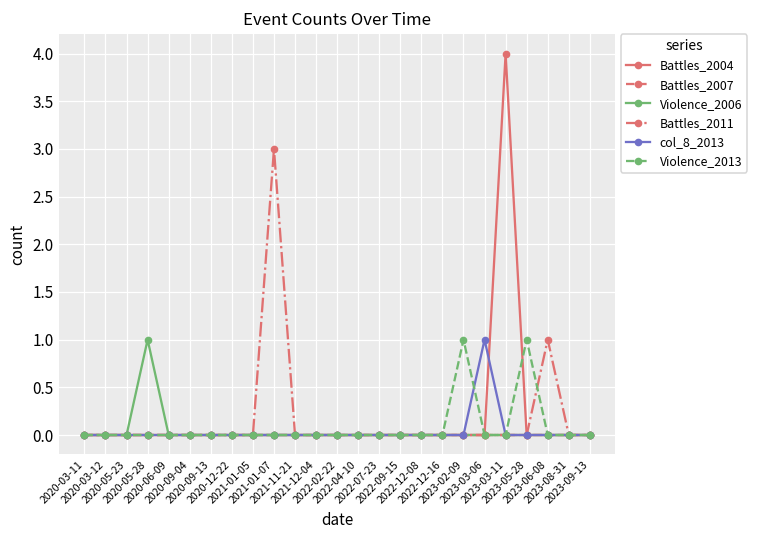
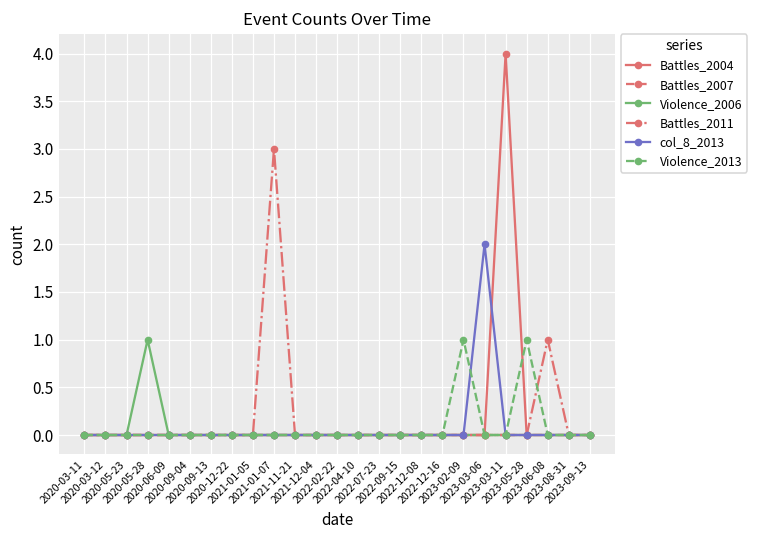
col_8_2013, 2023-03-06: 1 -> 2
